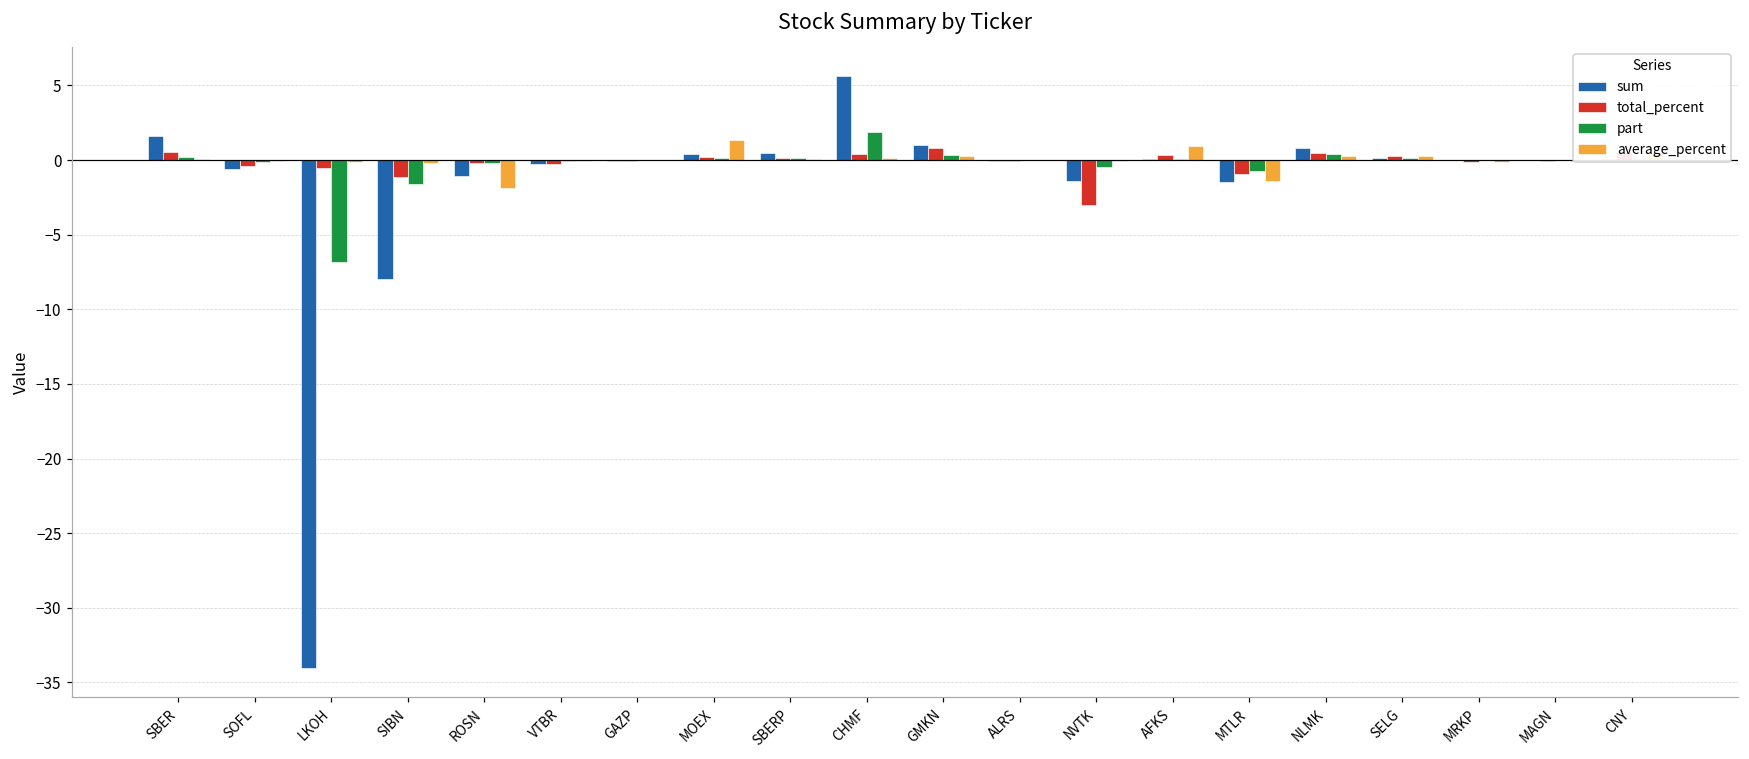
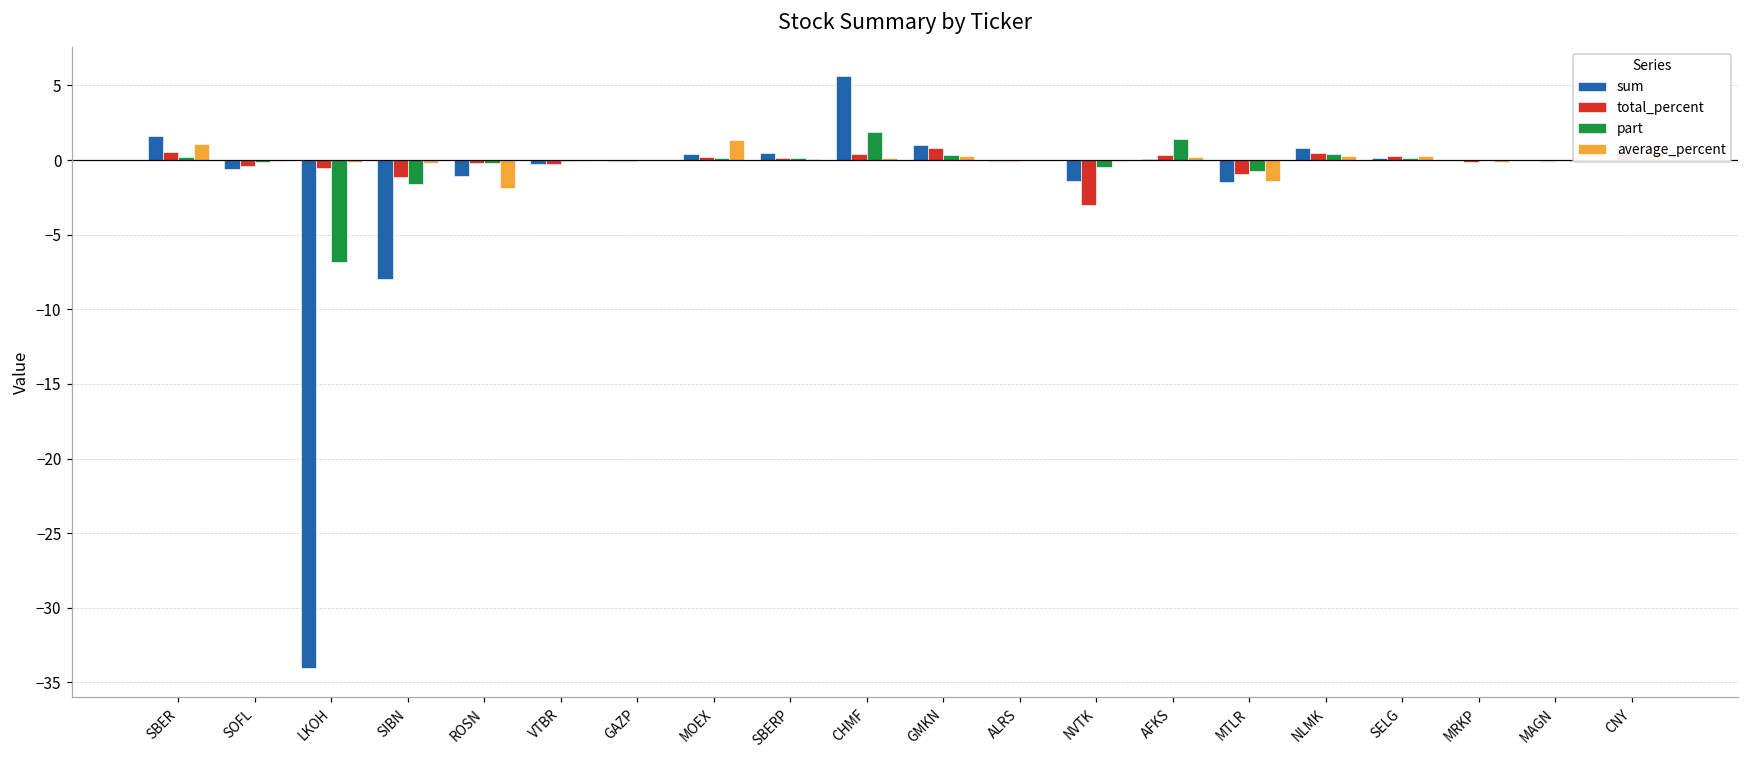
average_percent, SBER: 0.1 -> 1.1
part, AFKS: 0.0 -> 1.4
average_percent, AFKS: 1.0 -> 0.2
